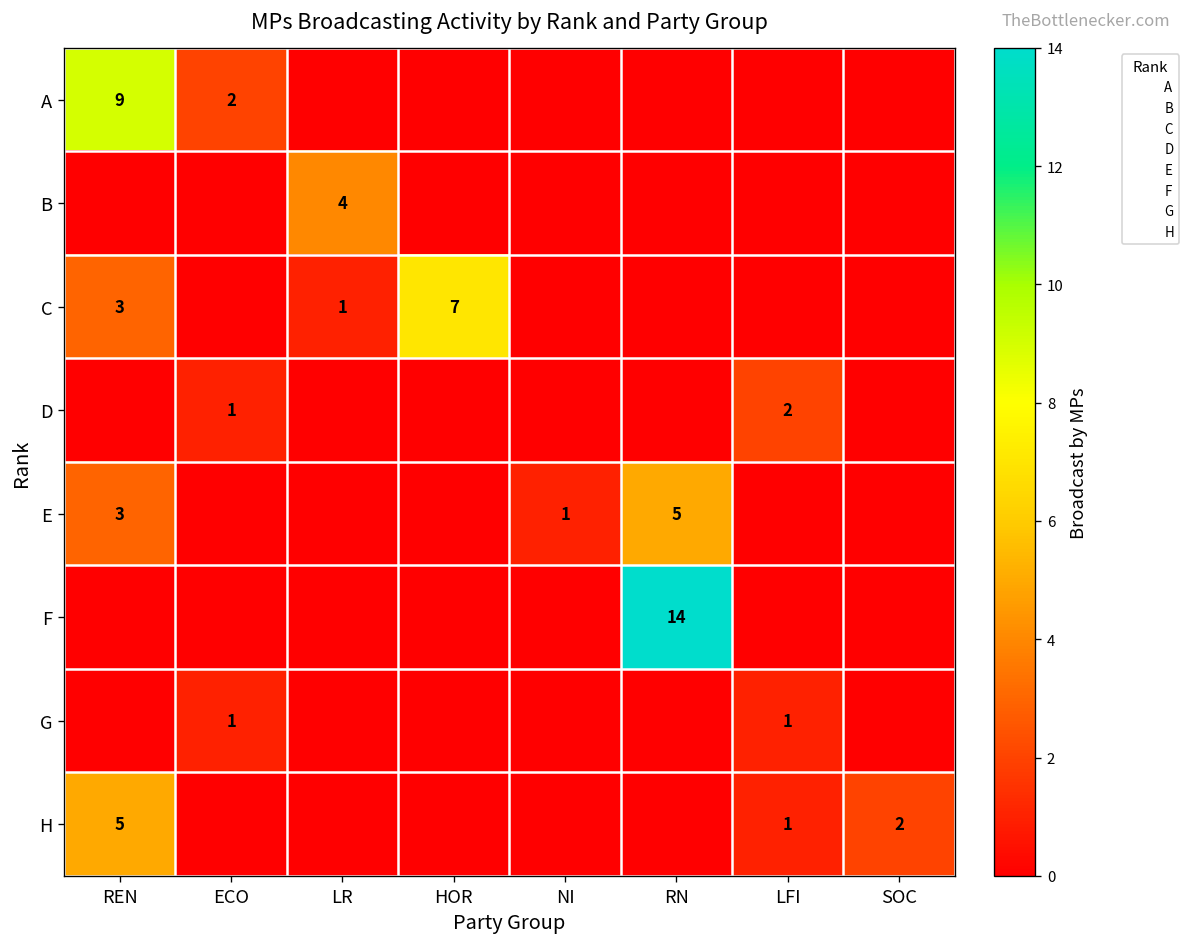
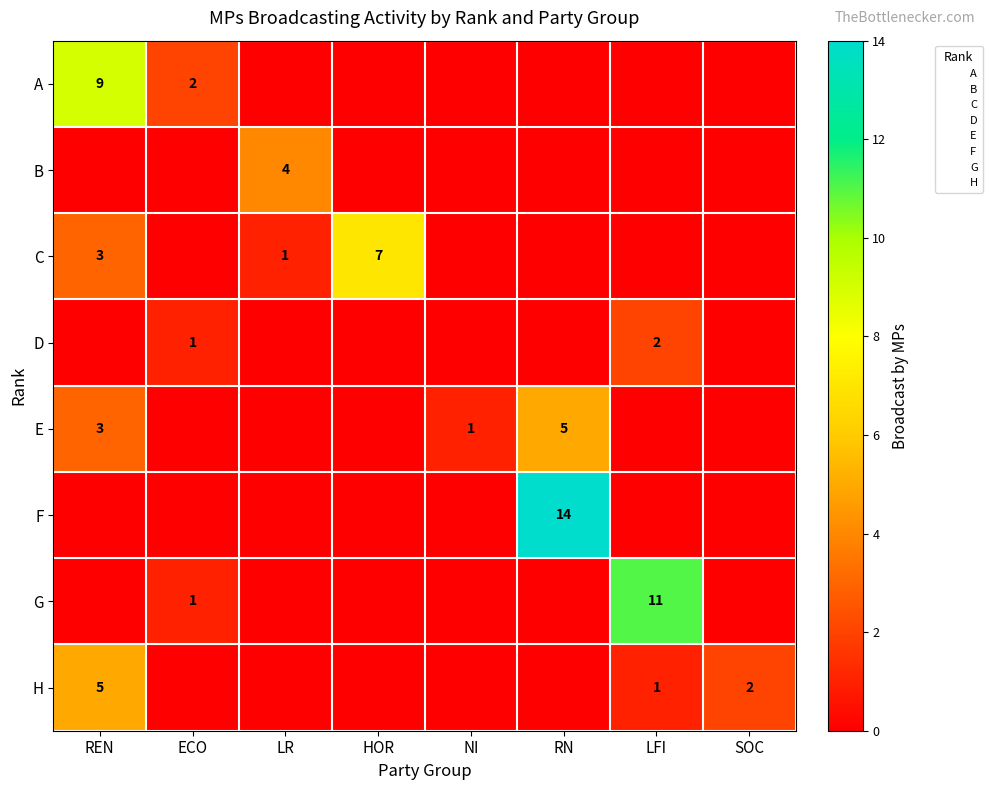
G, LFI: 1 -> 11
